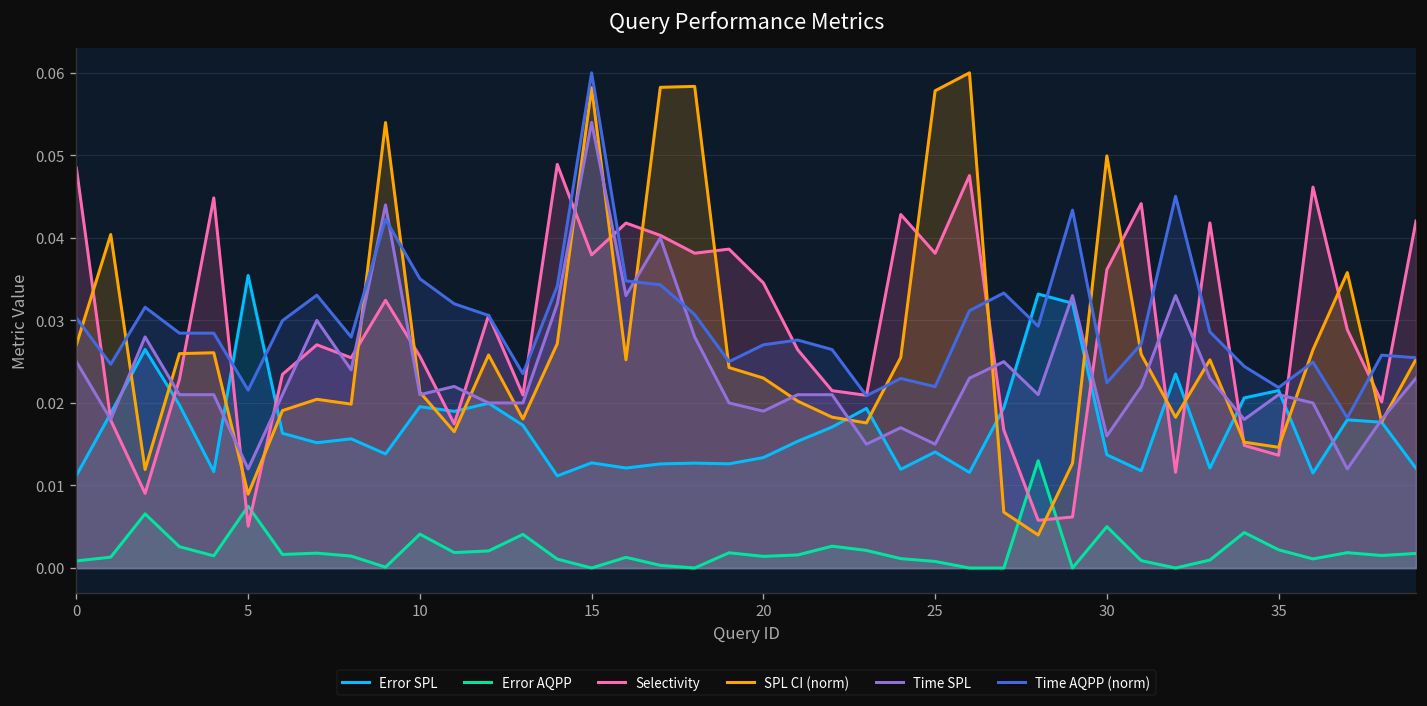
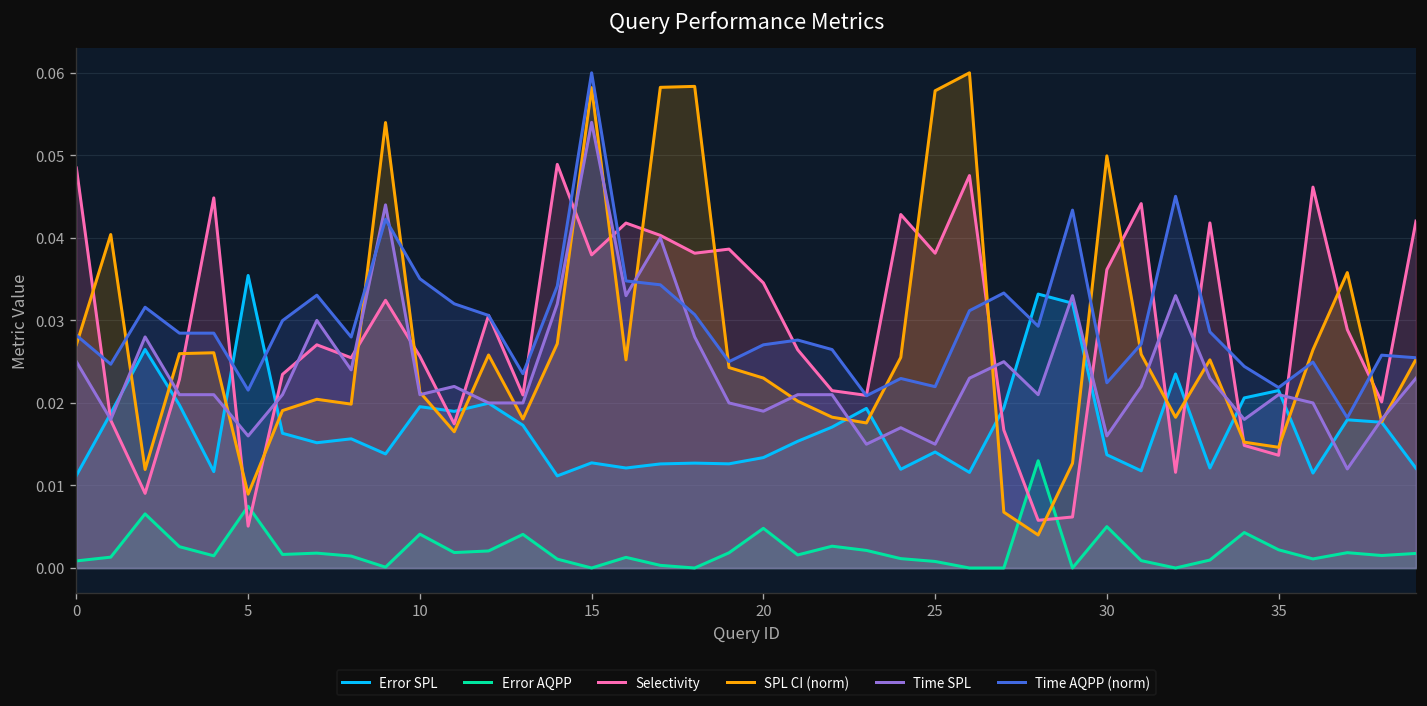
Time AQPP (norm), 0: 0.030 -> 0.028
Time SPL, 5: 0.012 -> 0.016
Error AQPP, 20: 0.001 -> 0.005
